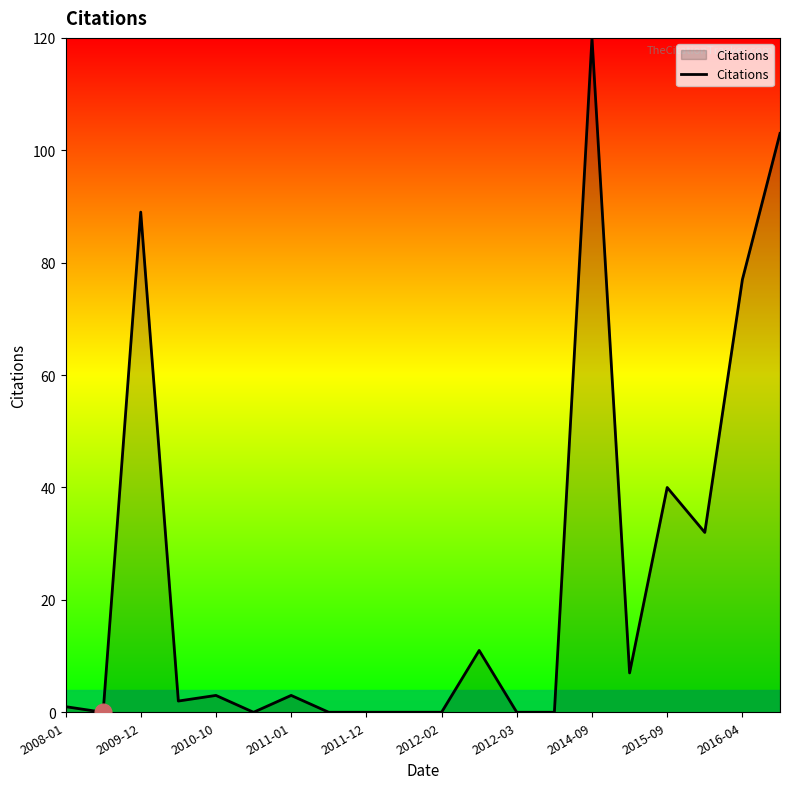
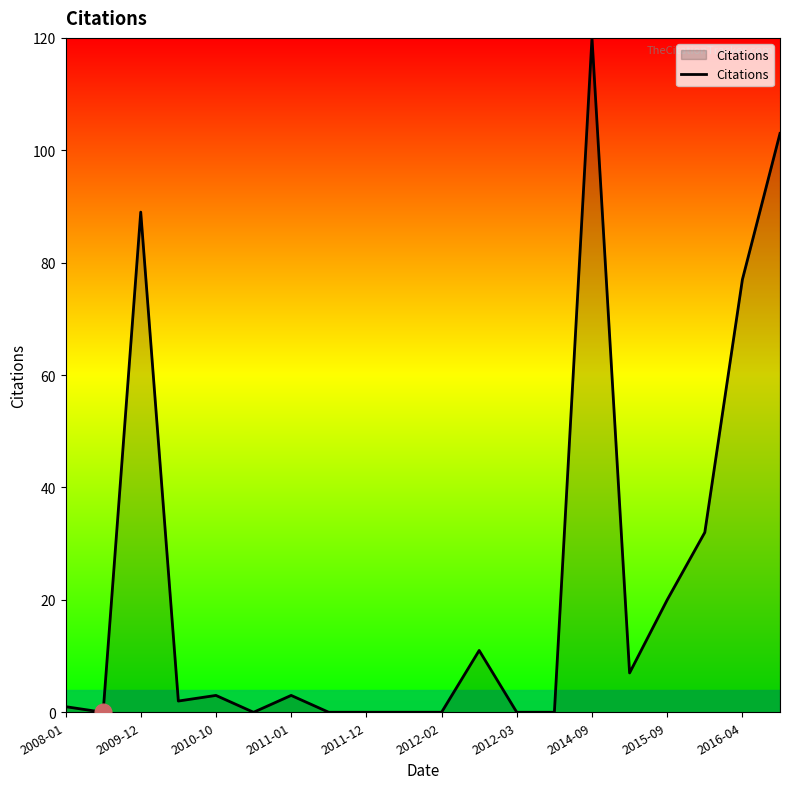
Citations, 2015-09: 40 -> 20
